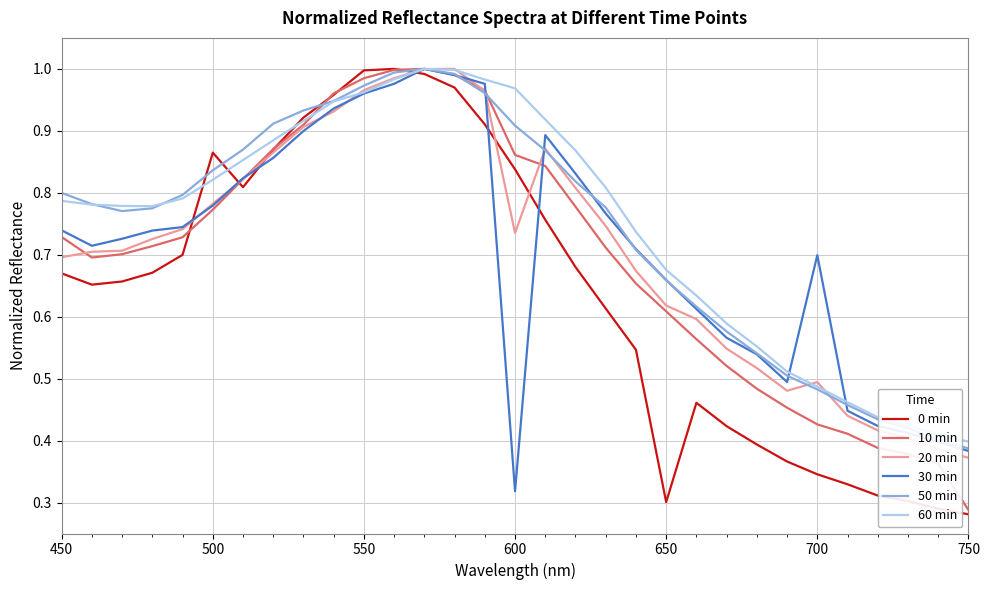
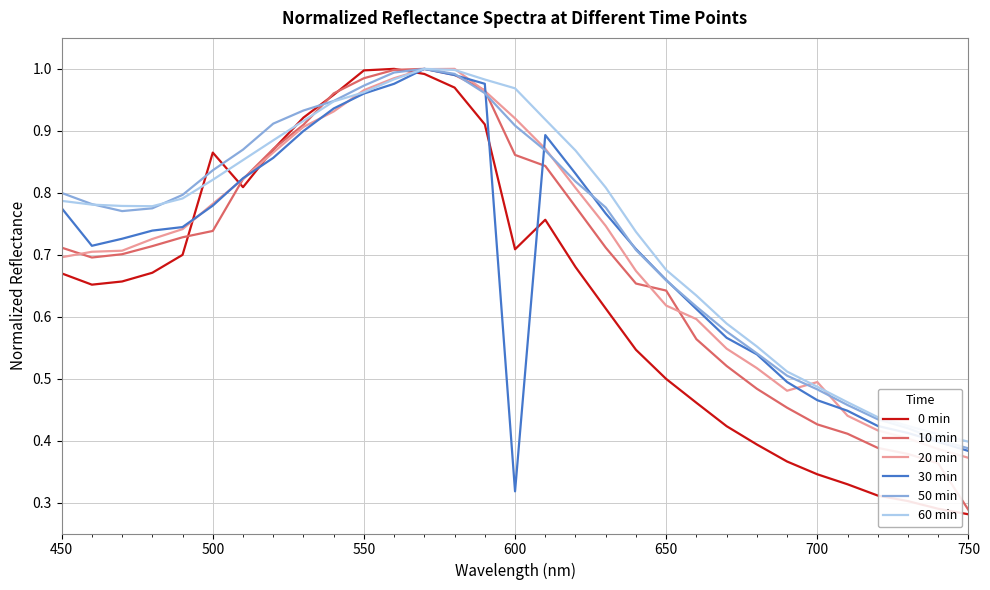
10 min, 450: 0.73 -> 0.71
30 min, 450: 0.74 -> 0.78
10 min, 500: 0.77 -> 0.74
0 min, 600: 0.84 -> 0.71
20 min, 600: 0.74 -> 0.92
0 min, 650: 0.30 -> 0.50
10 min, 650: 0.61 -> 0.64
30 min, 700: 0.70 -> 0.47
